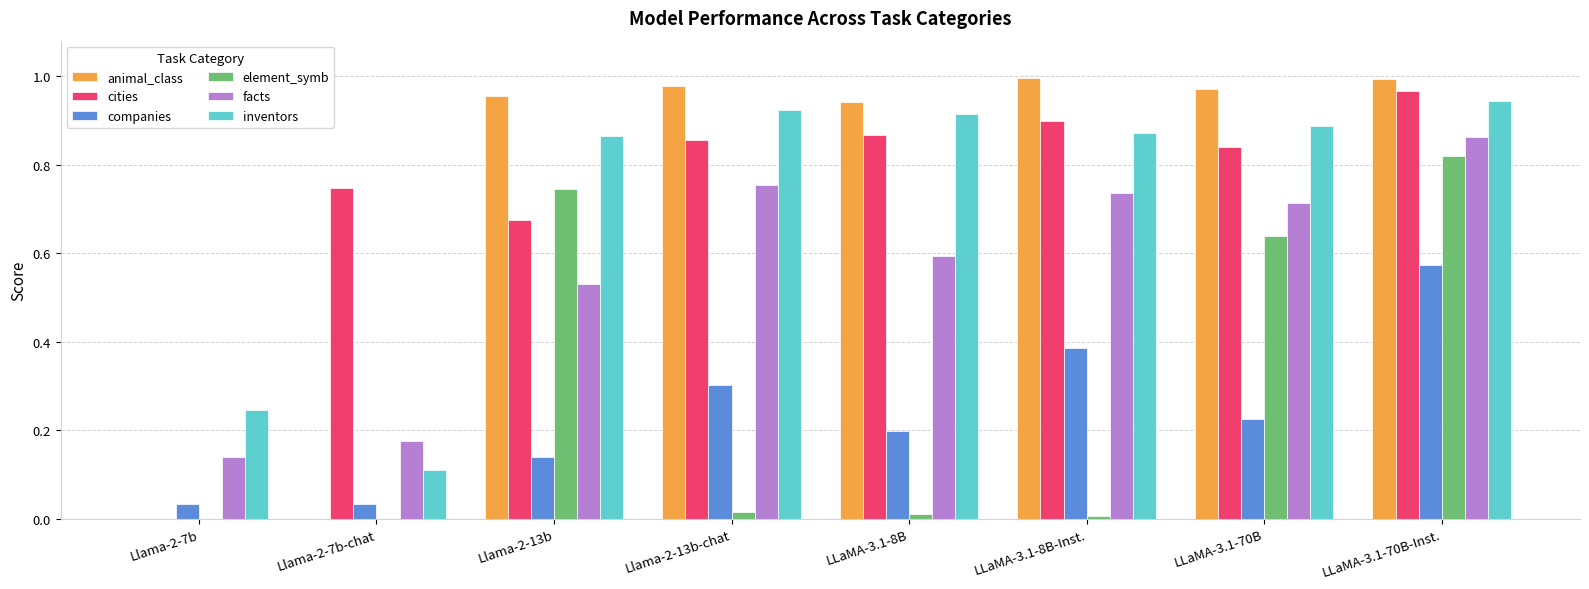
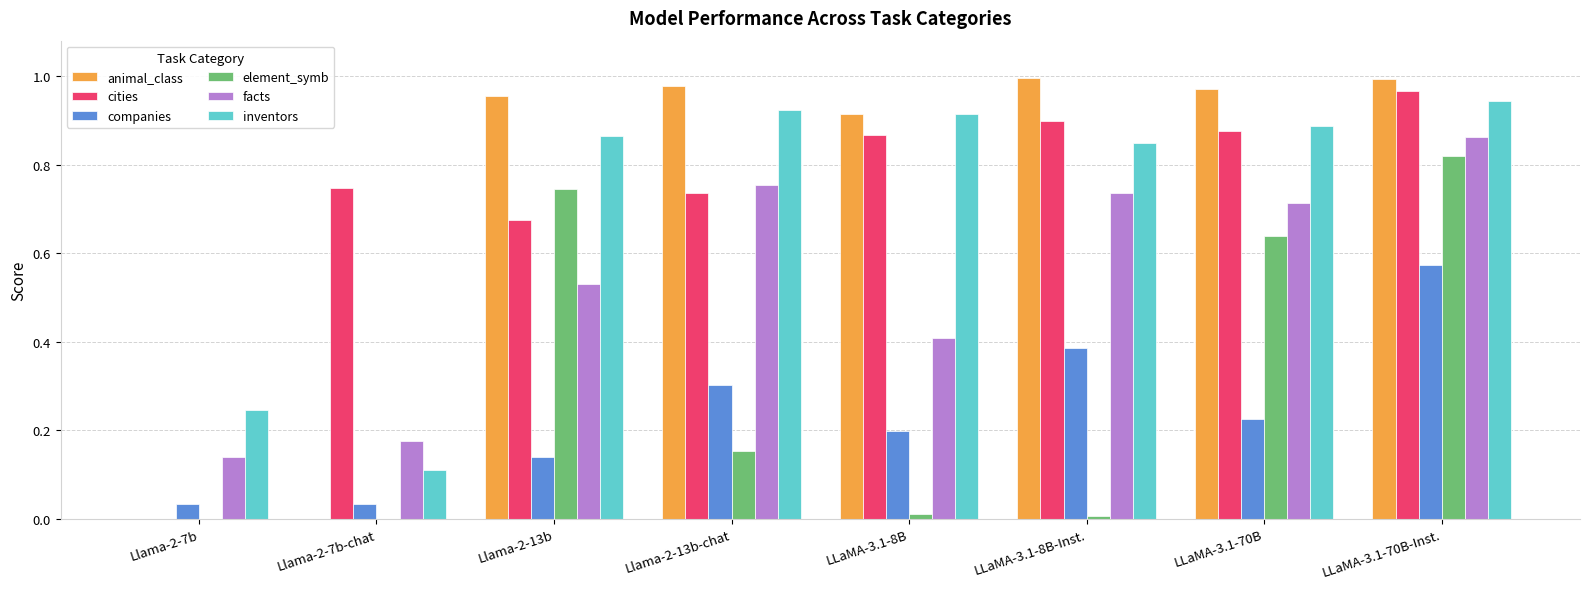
cities, Llama-2-13b-chat: 0.86 -> 0.74
element_symb, Llama-2-13b-chat: 0.01 -> 0.15
animal_class, LLaMA-3.1-8B: 0.94 -> 0.91
facts, LLaMA-3.1-8B: 0.59 -> 0.41
inventors, LLaMA-3.1-8B-Inst.: 0.87 -> 0.85
cities, LLaMA-3.1-70B: 0.84 -> 0.88
